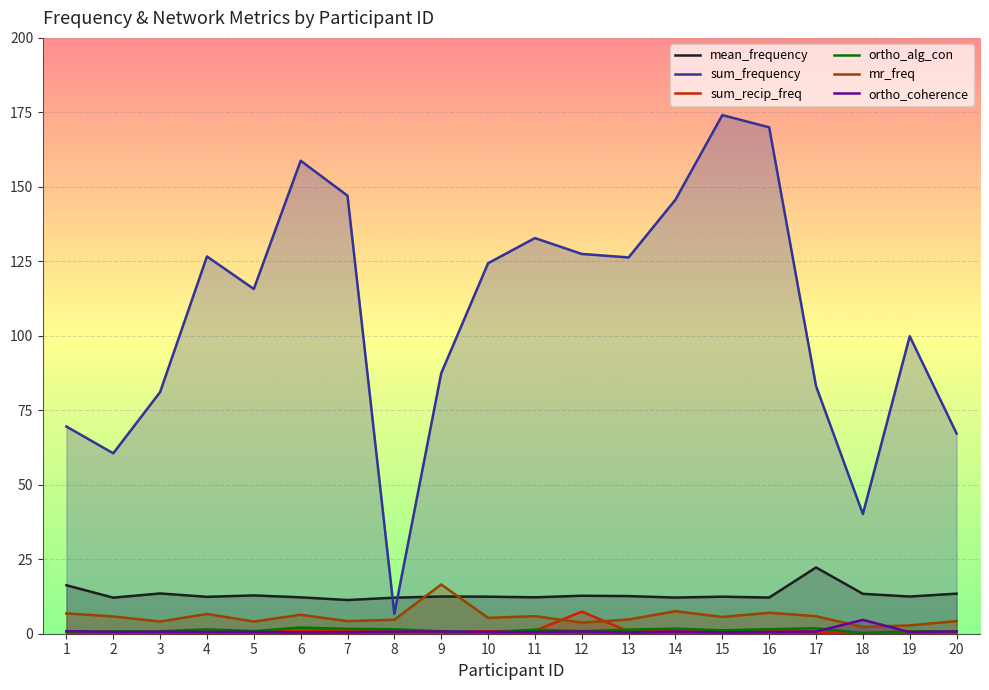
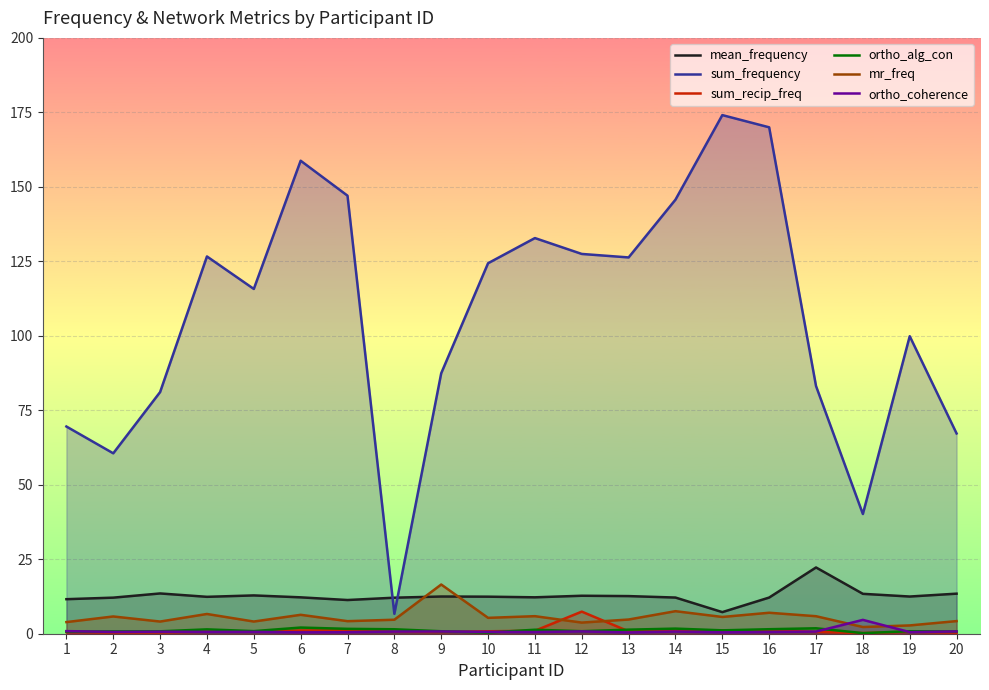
mean_frequency, 1: 16 -> 12
mr_freq, 1: 7 -> 4
mean_frequency, 15: 12 -> 7
